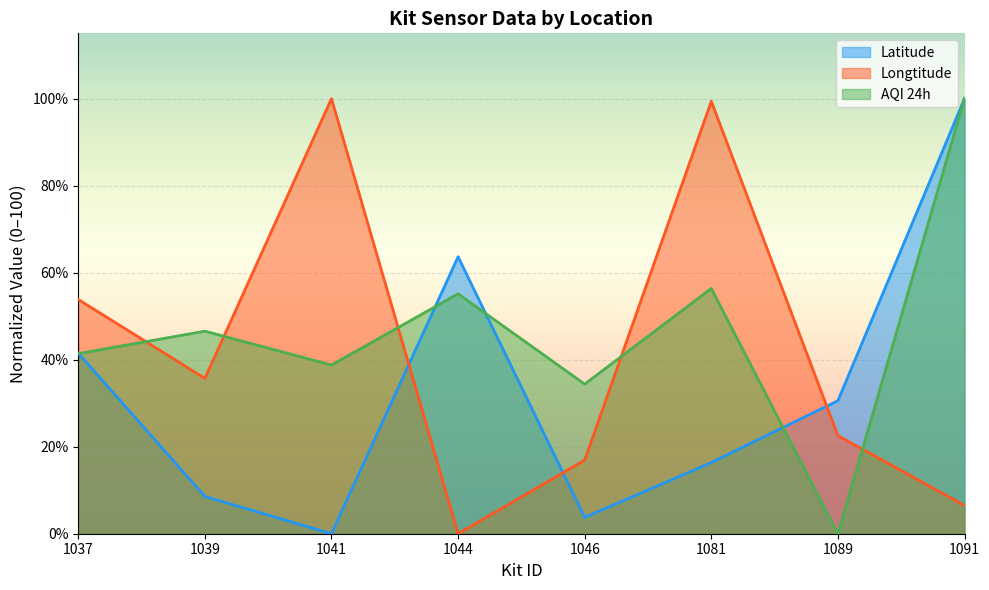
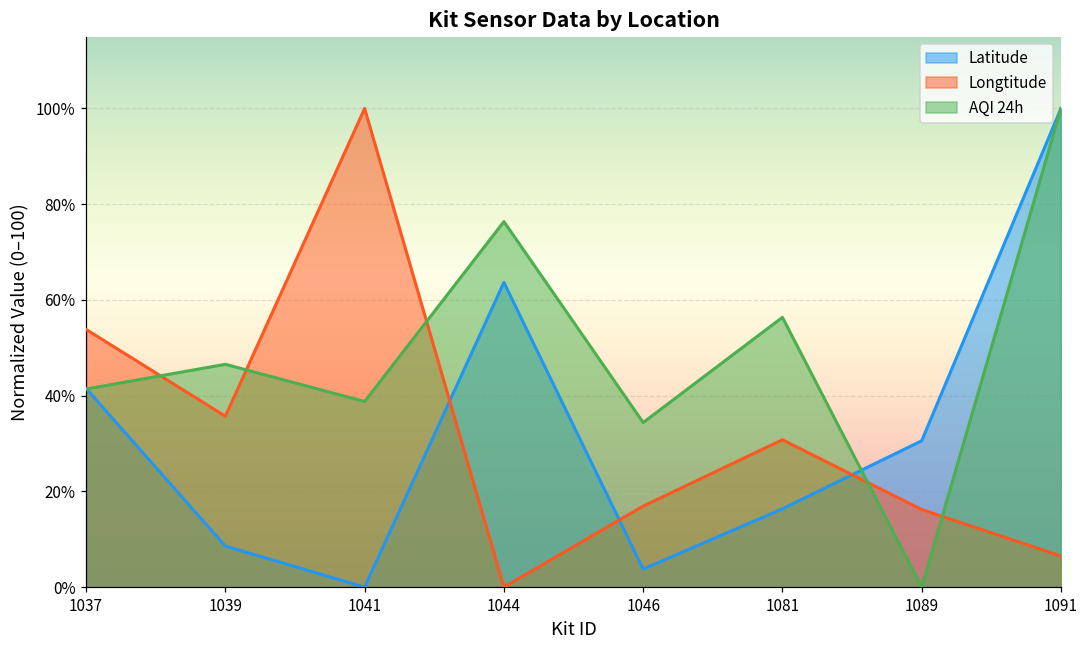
AQI 24h, 1044: 55% -> 76%
Longtitude, 1081: 99% -> 31%
Longtitude, 1089: 23% -> 16%
